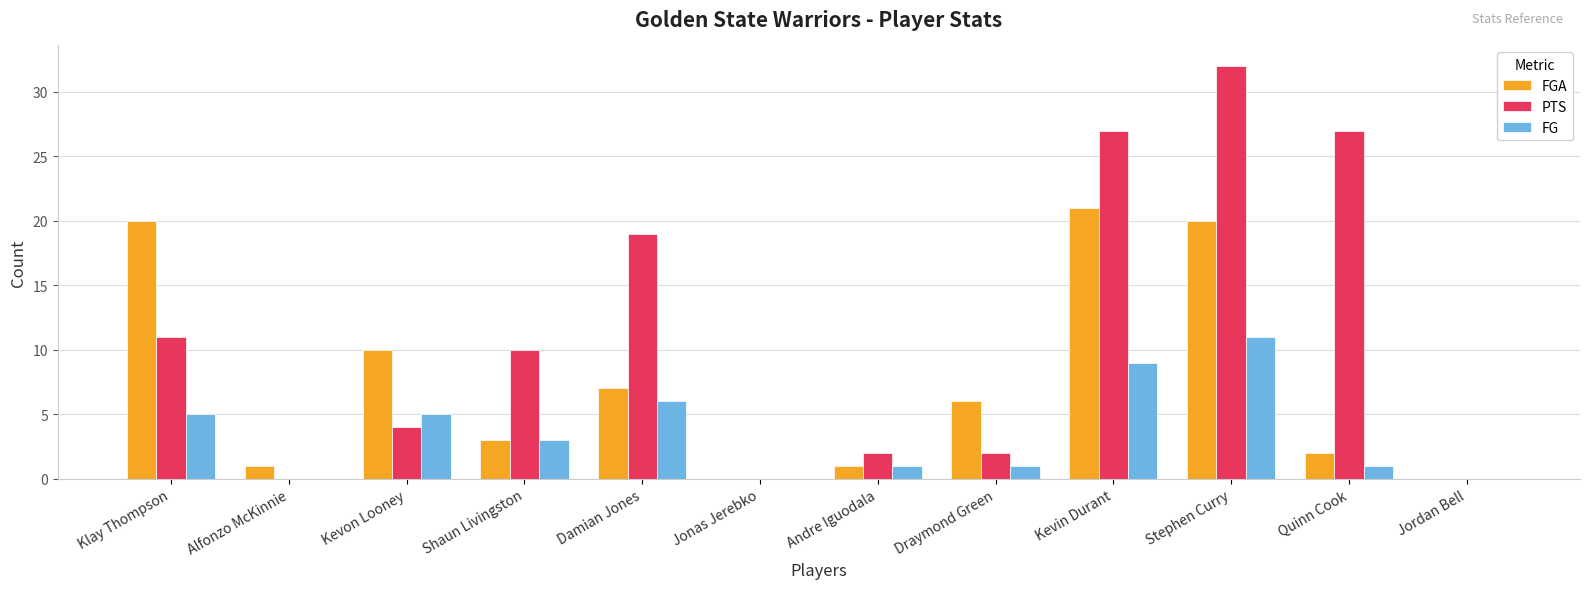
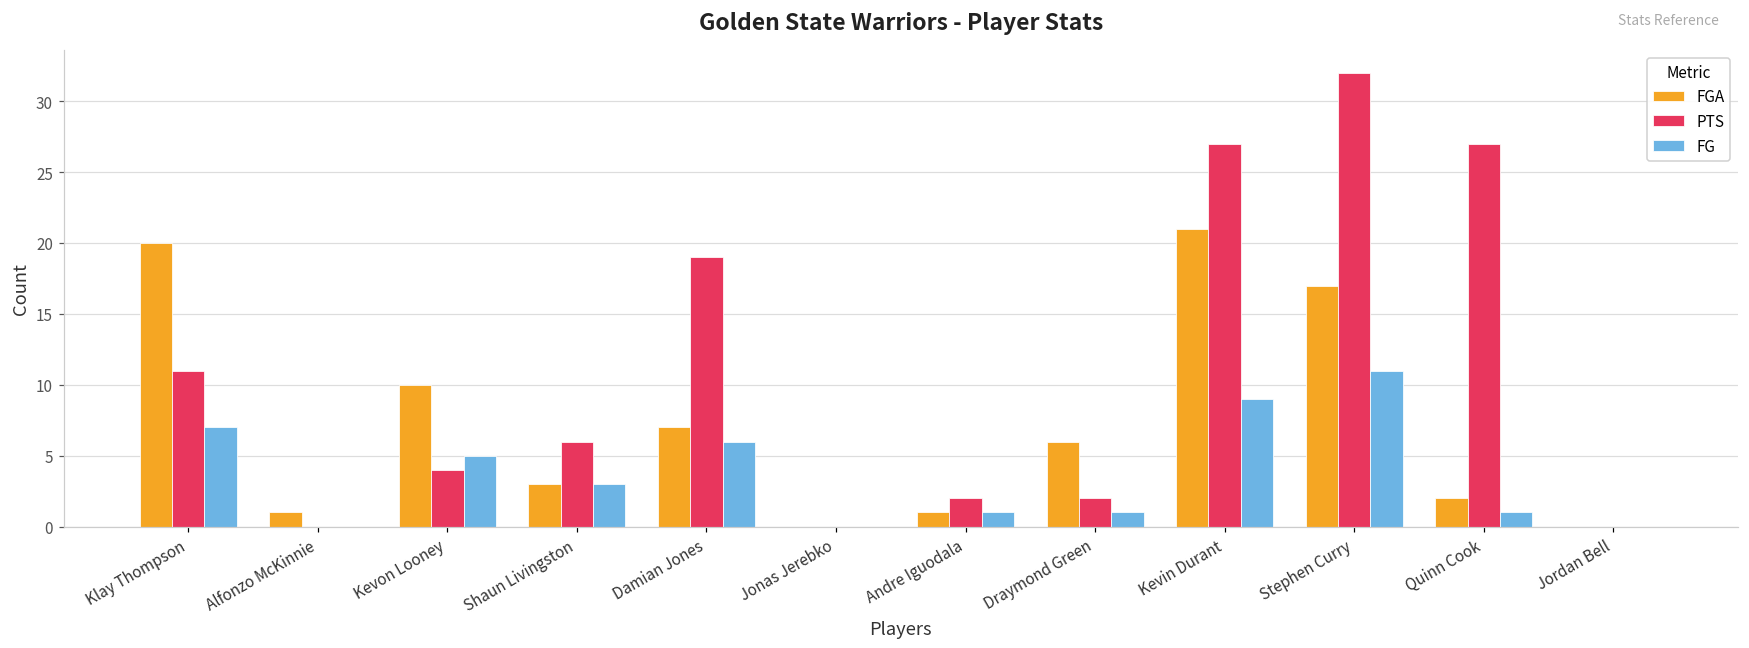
FG, Klay Thompson: 5 -> 7
PTS, Shaun Livingston: 10 -> 6
FGA, Stephen Curry: 20 -> 17
